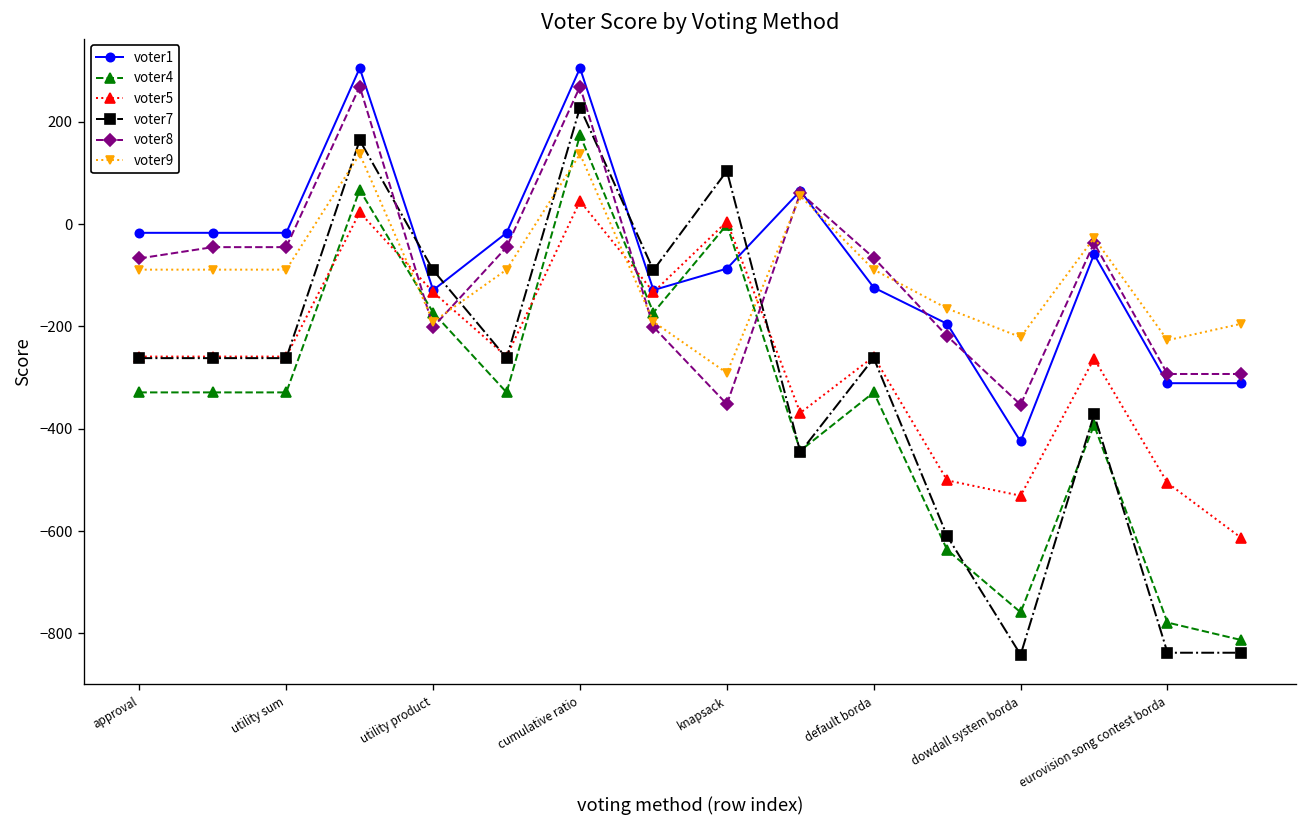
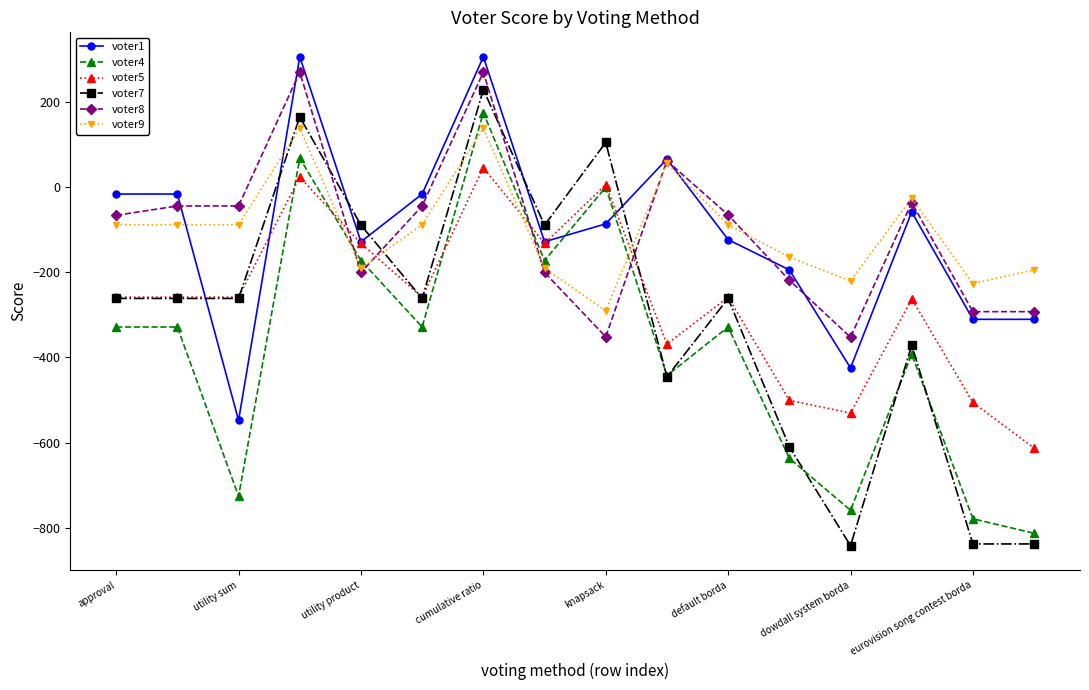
voter1, utility sum: -20 -> -550
voter4, utility sum: -330 -> -730
